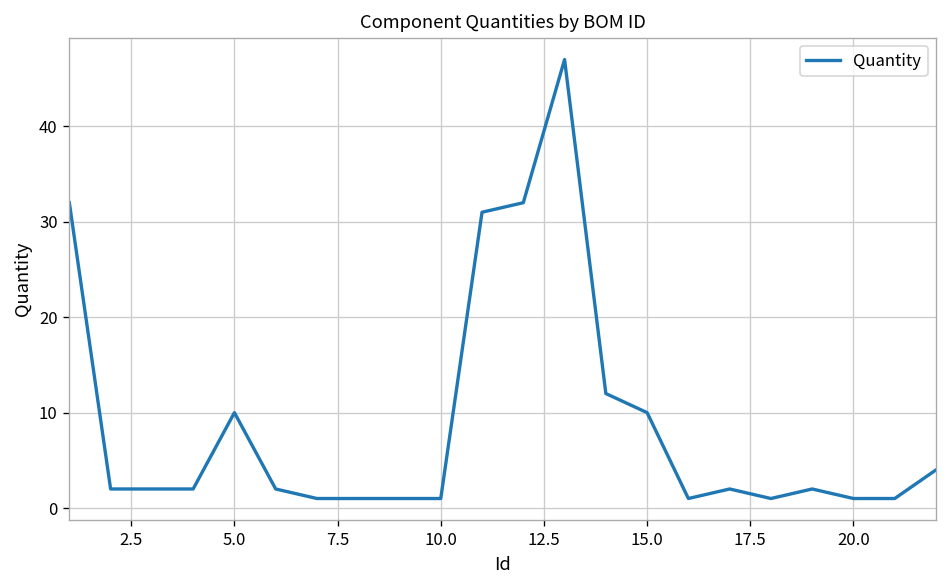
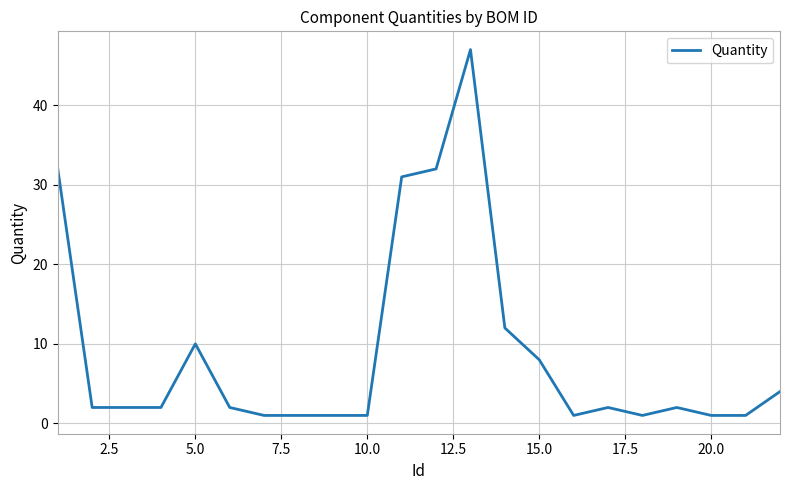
15.0: 10 -> 8
